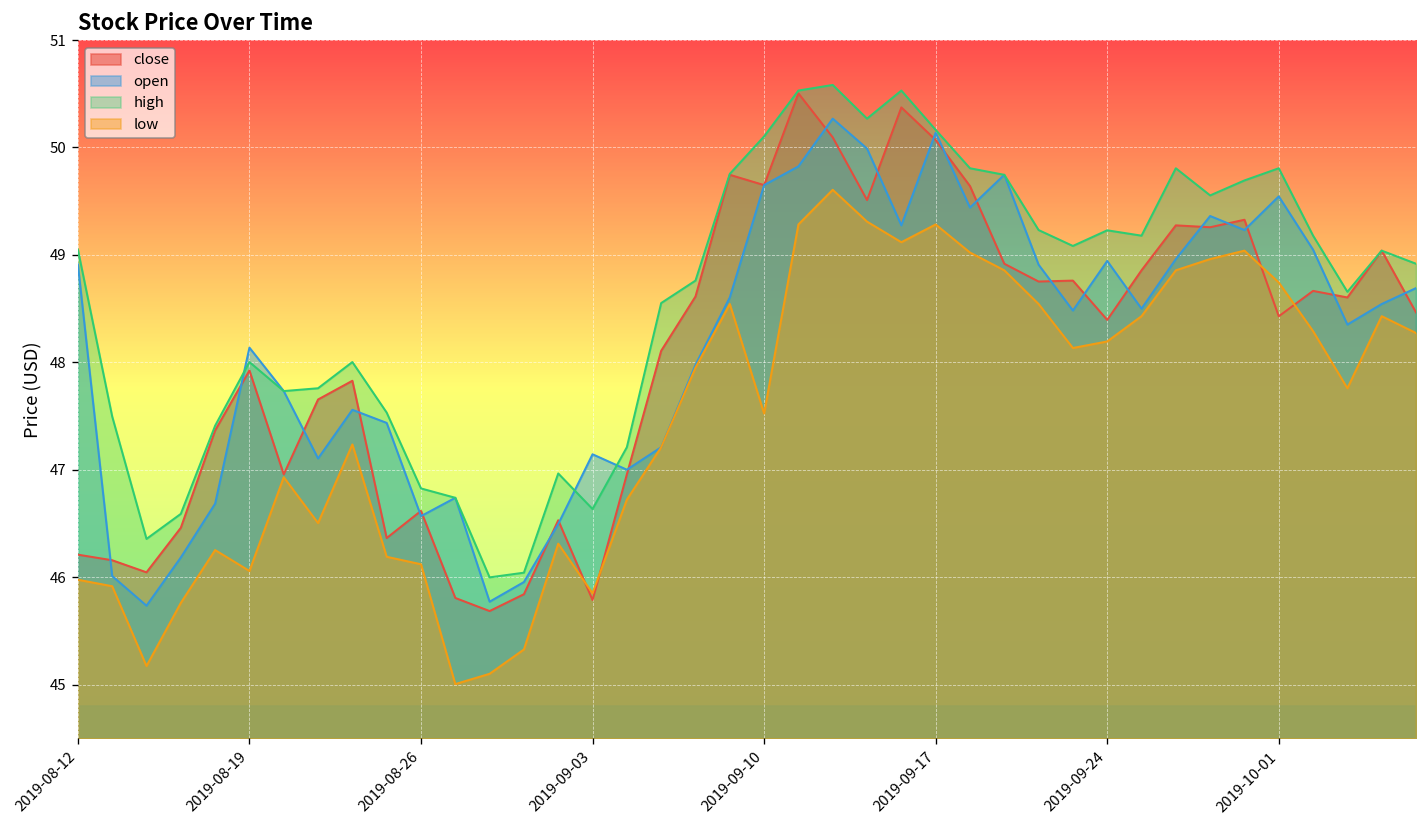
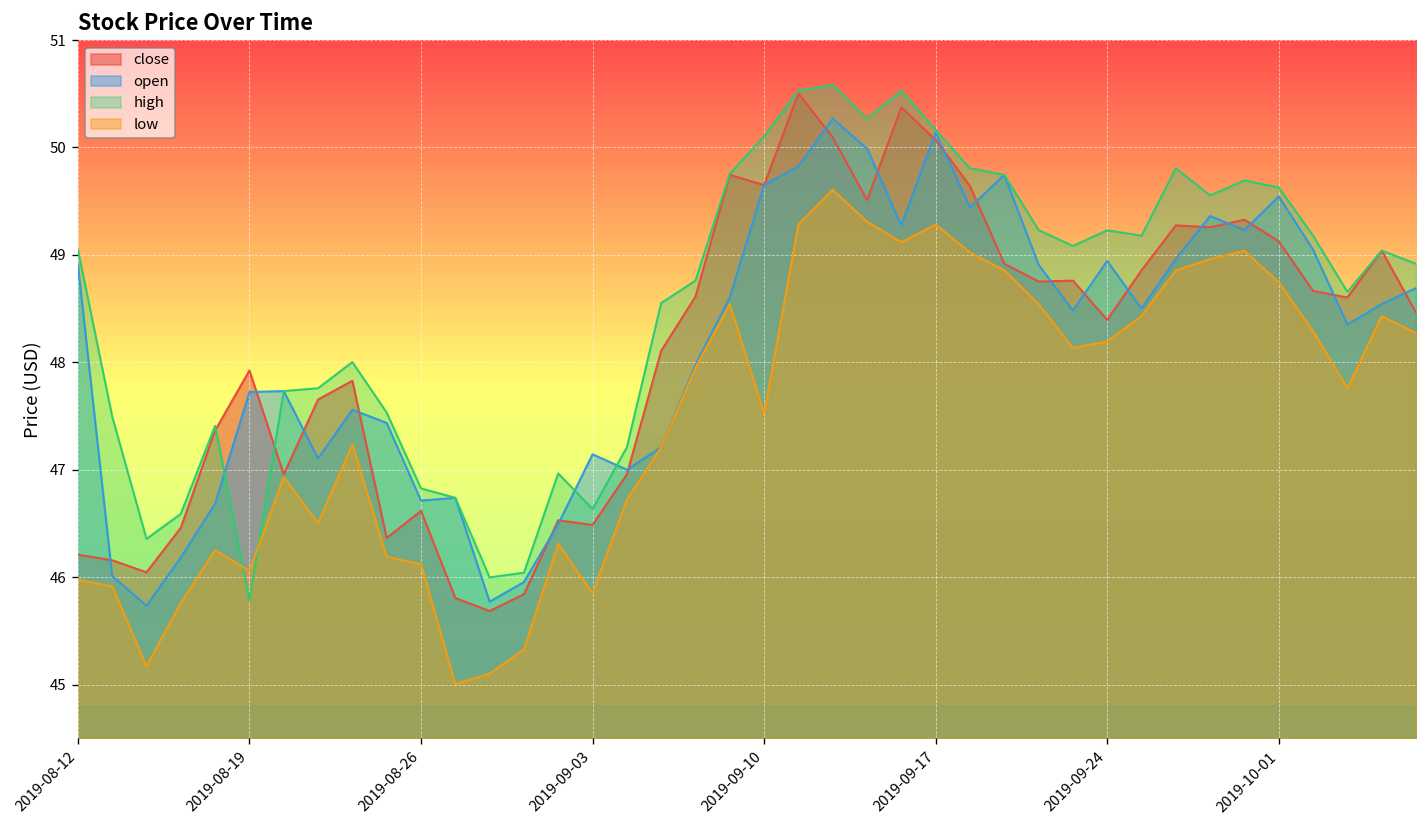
open, 2019-08-19: 48.1 -> 47.7
high, 2019-08-19: 48.0 -> 45.8
open, 2019-08-26: 46.6 -> 46.7
close, 2019-09-03: 45.8 -> 46.5
close, 2019-10-01: 48.4 -> 49.1
high, 2019-10-01: 49.8 -> 49.6
